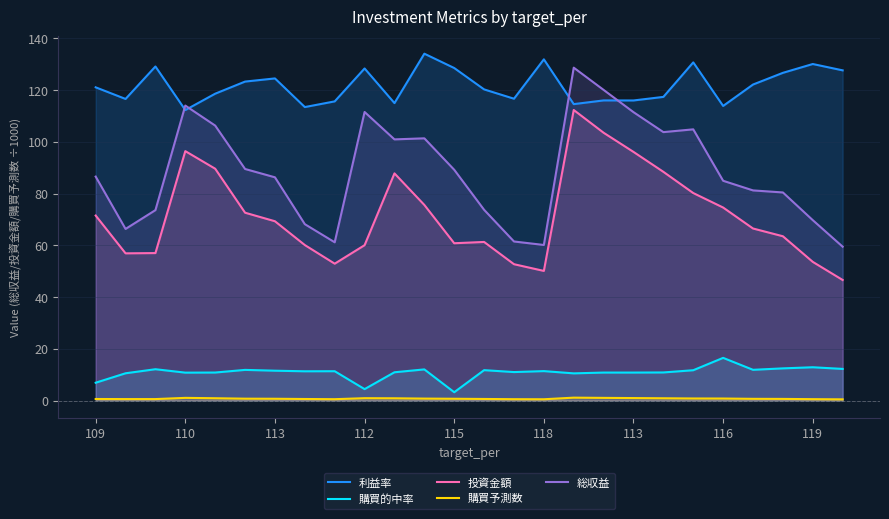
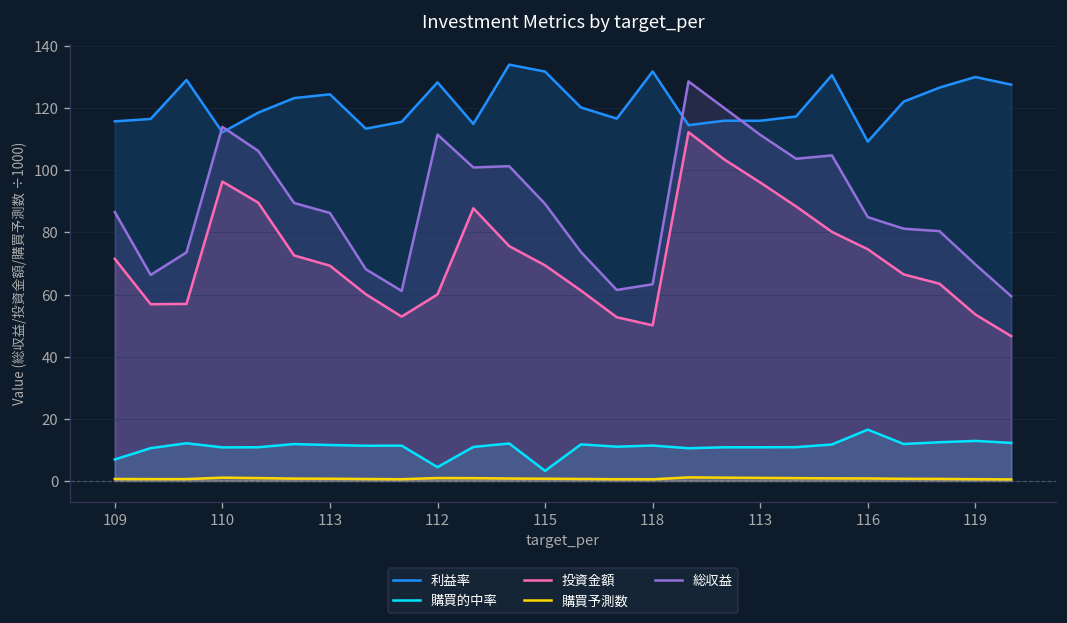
利益率, 109: 121 -> 116
利益率, 115: 129 -> 132
投資金額, 115: 61 -> 69
総収益, 118: 60 -> 63
利益率, 116: 114 -> 109
